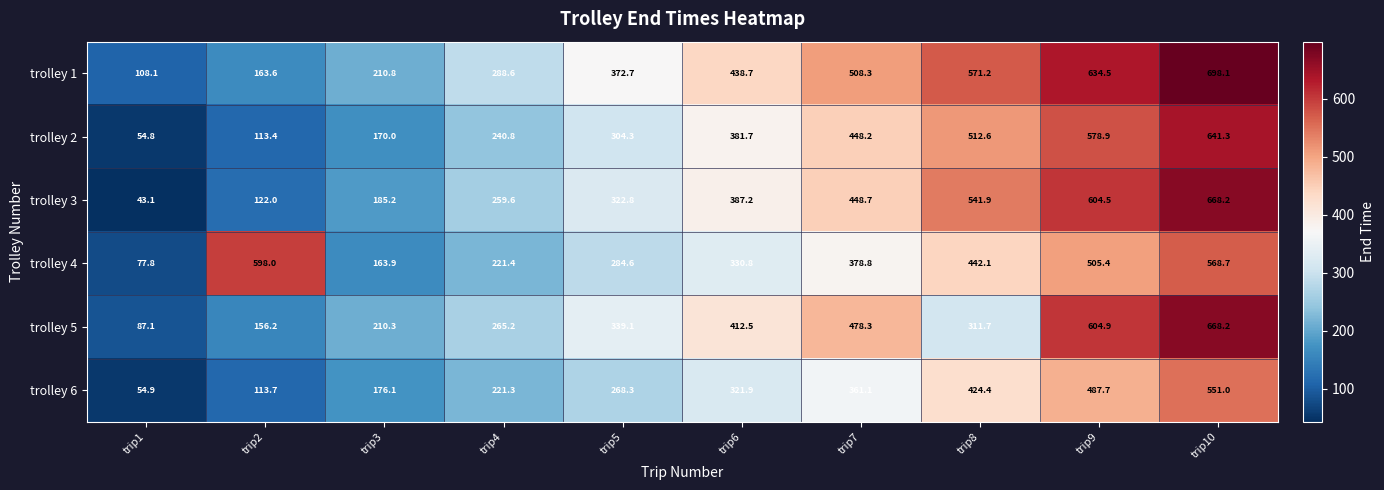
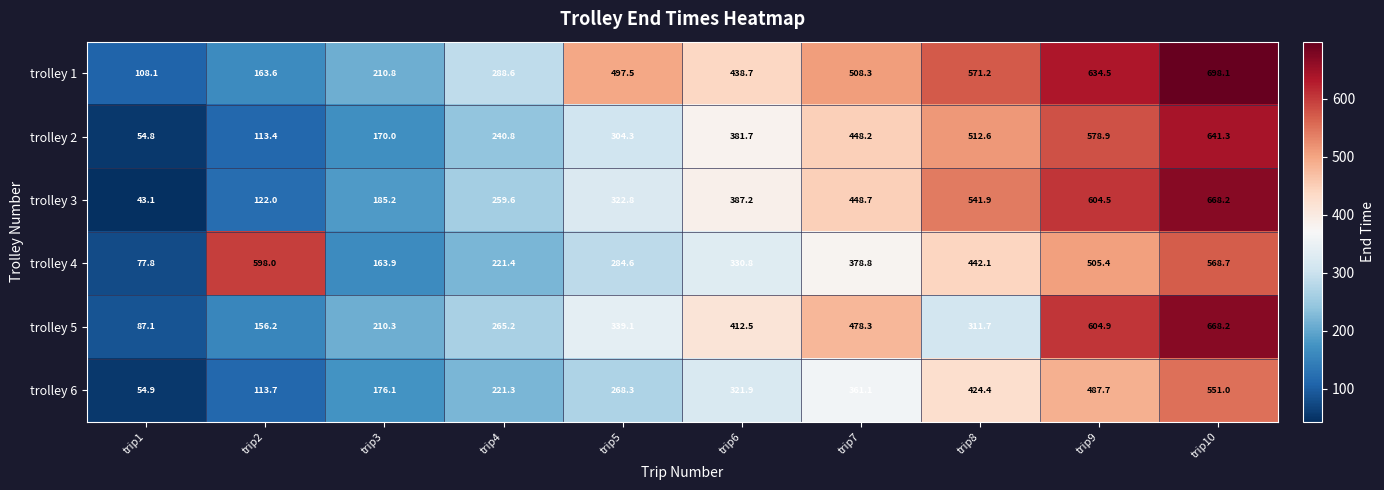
trolley 1, trip5: 372.7 -> 497.5
